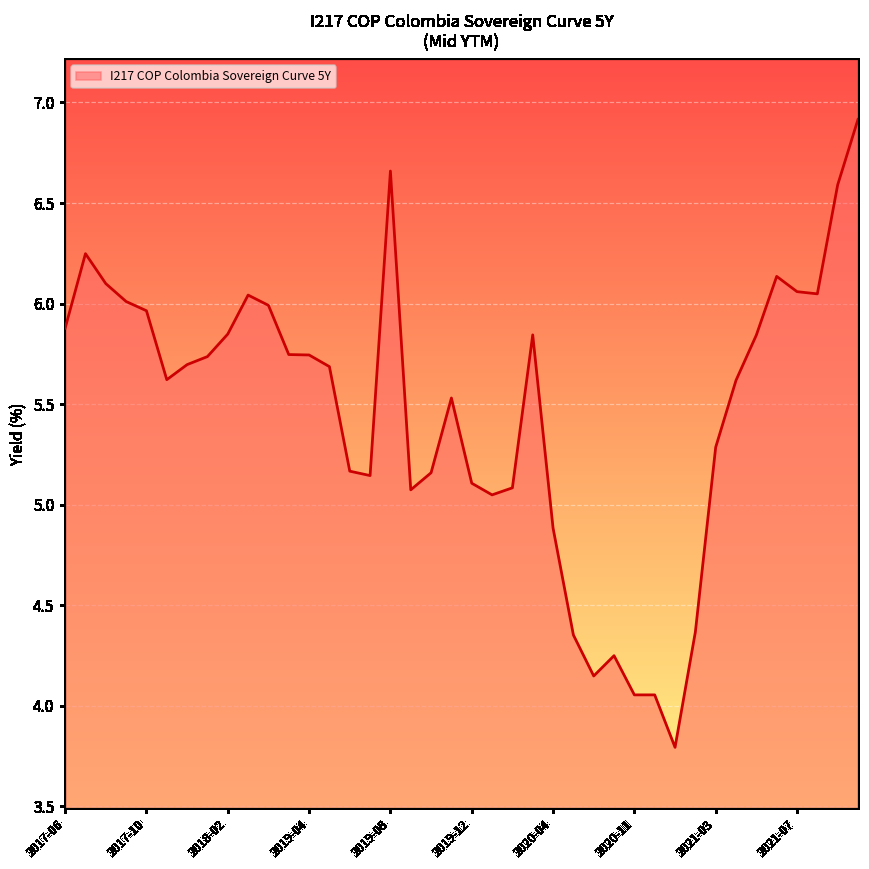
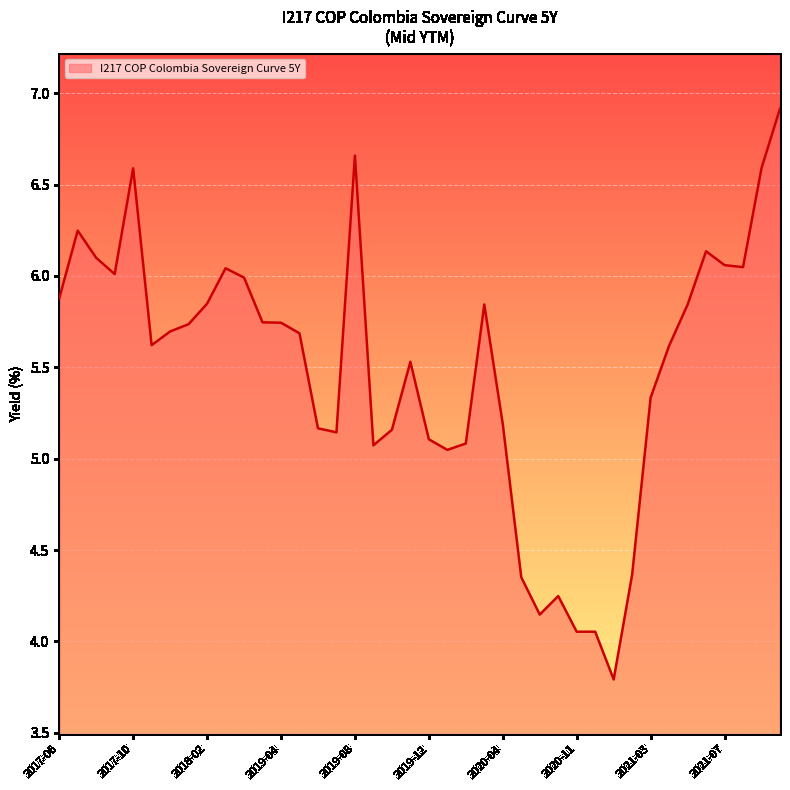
2017-10: 5.96 -> 6.59
2020-04: 4.88 -> 5.19
2021-03: 5.29 -> 5.33
